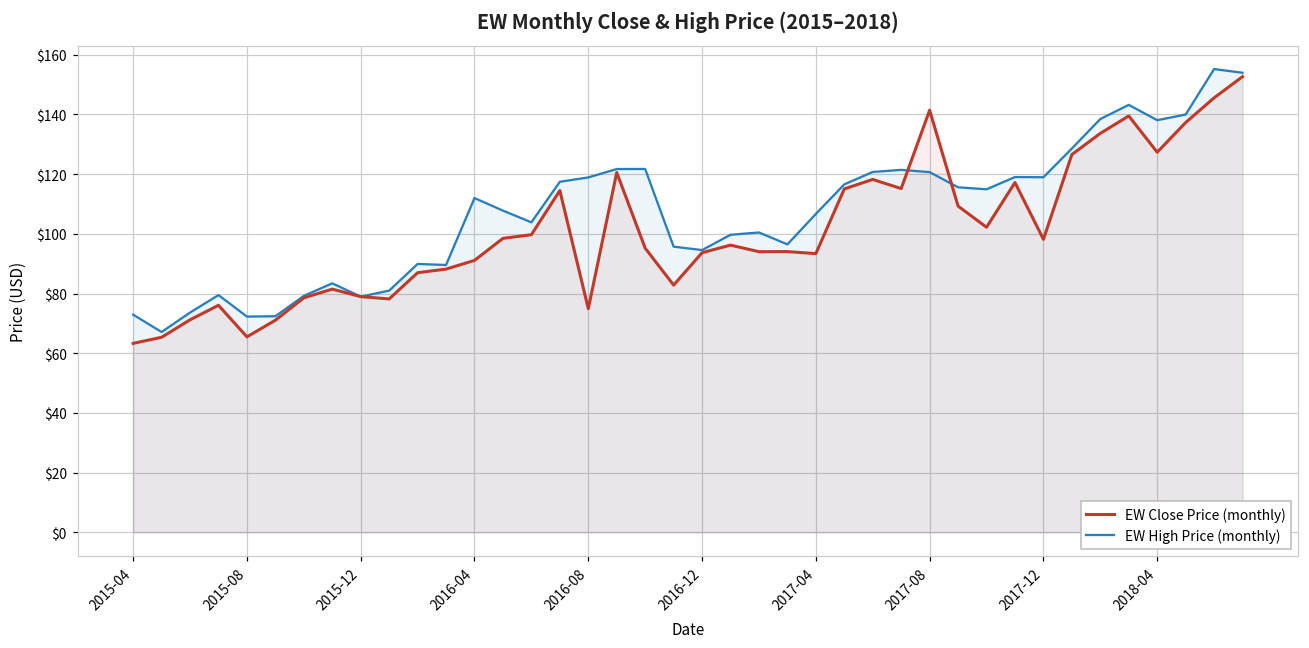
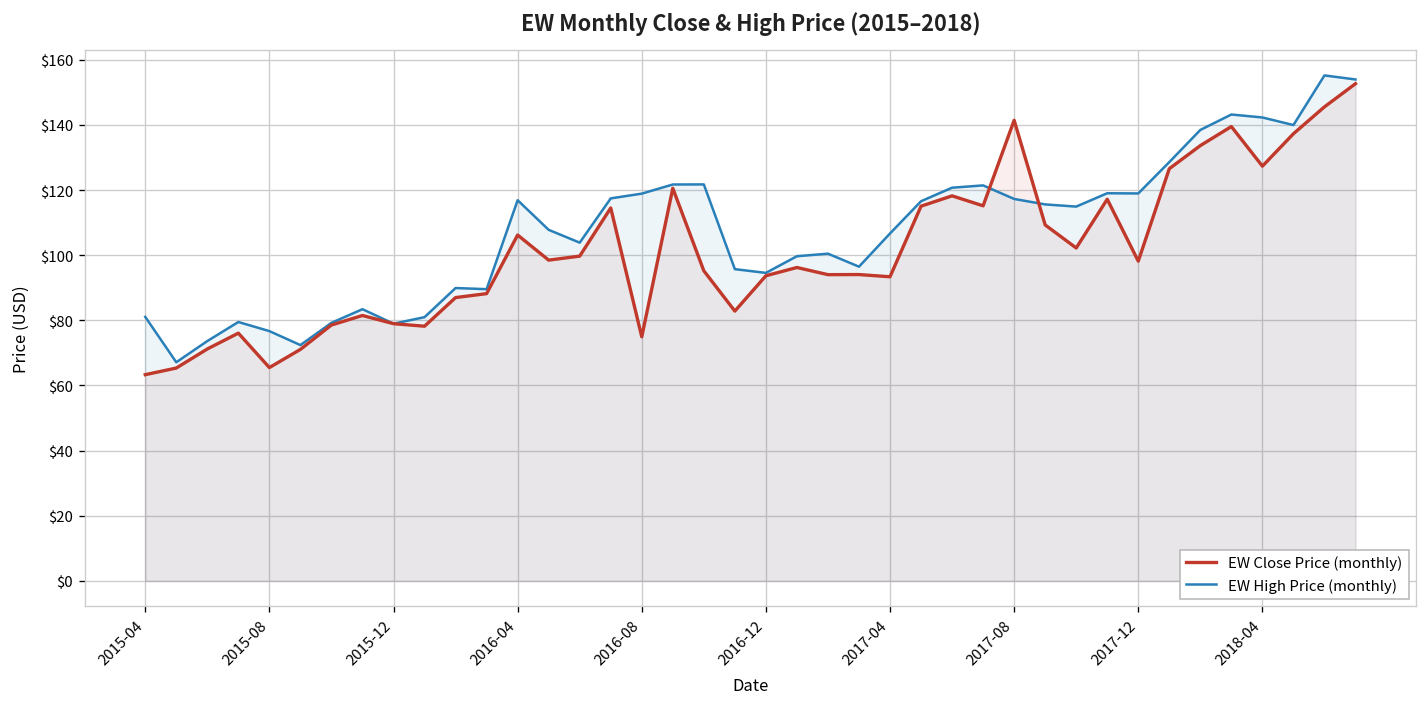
EW High Price (monthly), 2015-04: $73 -> $81
EW High Price (monthly), 2015-08: $72 -> $77
EW Close Price (monthly), 2016-04: $91 -> $106
EW High Price (monthly), 2016-04: $112 -> $117
EW High Price (monthly), 2017-08: $121 -> $117
EW High Price (monthly), 2018-04: $138 -> $142
